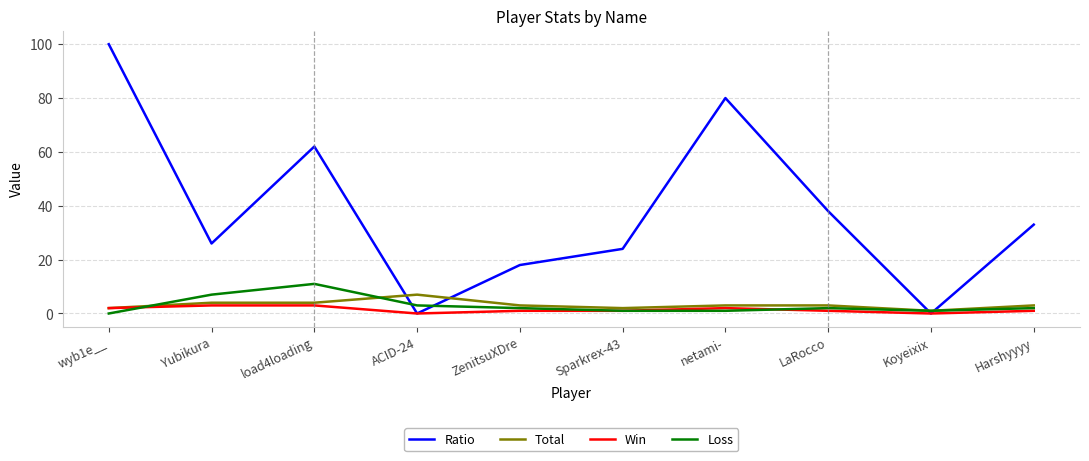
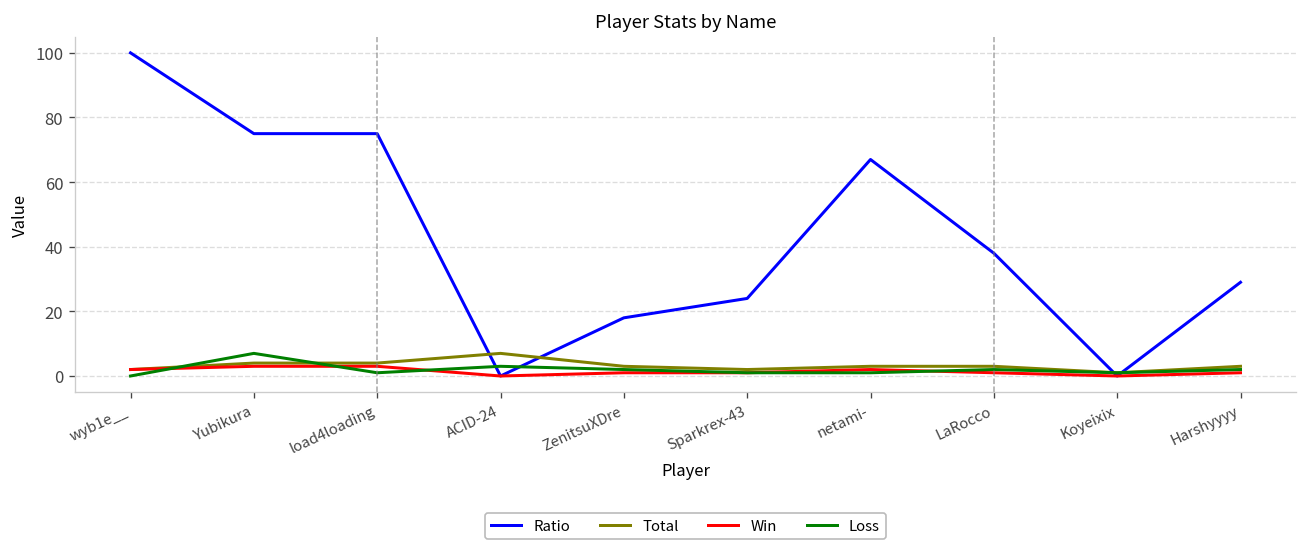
Ratio, Yubikura: 26 -> 75
Ratio, load4loading: 62 -> 75
Loss, load4loading: 11 -> 1
Ratio, netami-: 80 -> 67
Ratio, Harshyyyy: 33 -> 29
